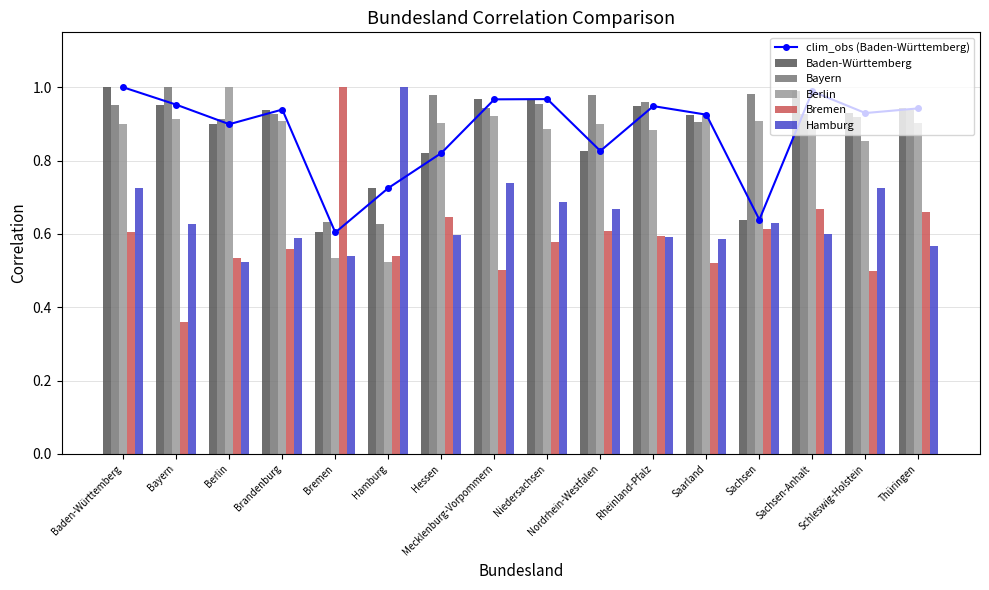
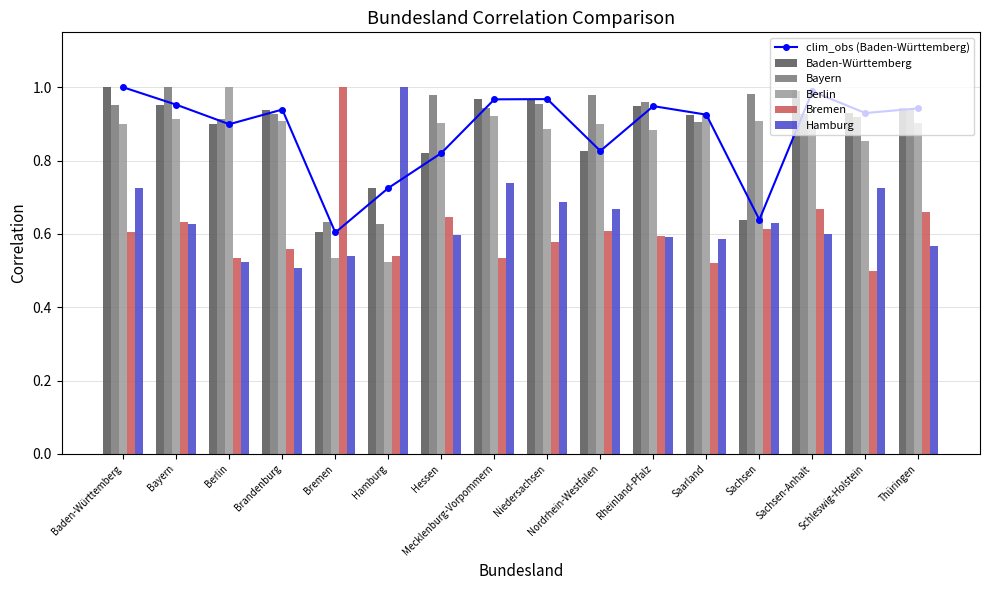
Bremen, Bayern: 0.36 -> 0.63
Hamburg, Brandenburg: 0.59 -> 0.51
Bremen, Mecklenburg-Vorpommern: 0.50 -> 0.53
